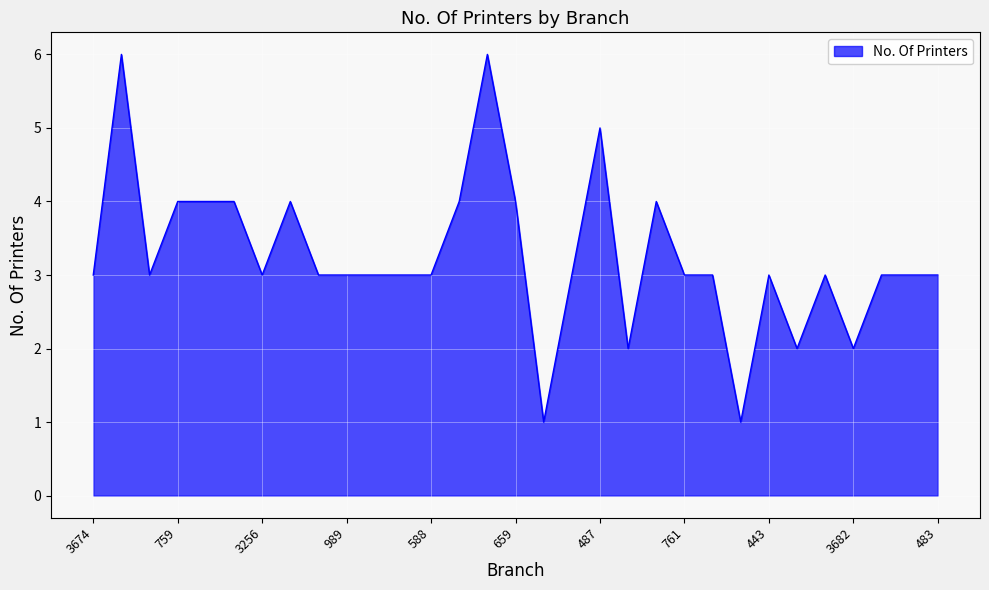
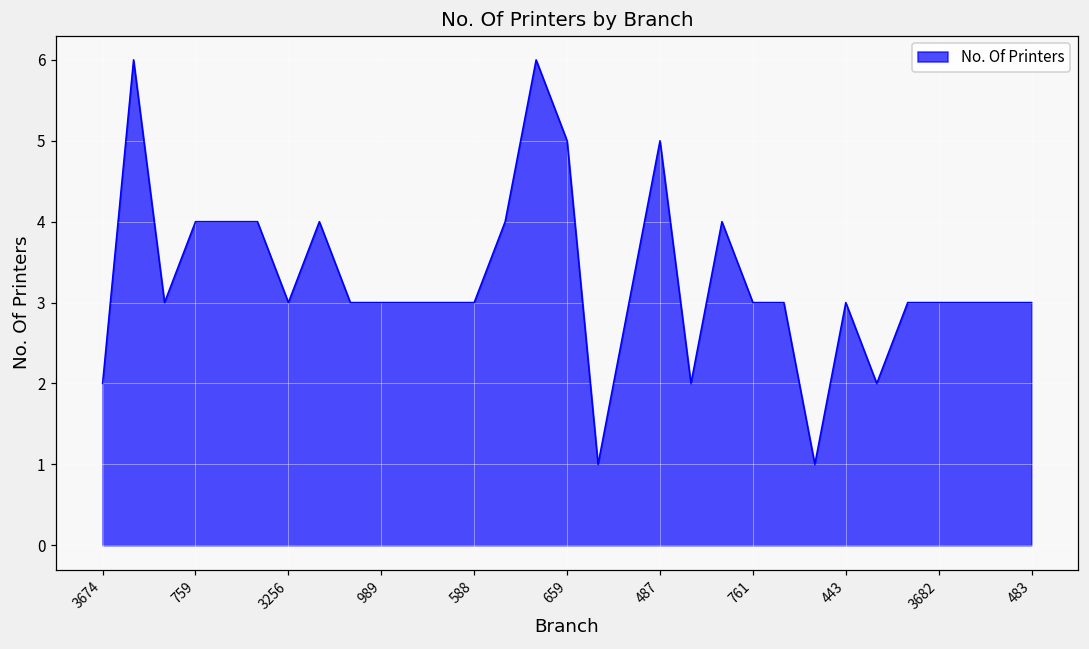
3674: 3 -> 2
659: 4 -> 5
3682: 2 -> 3
